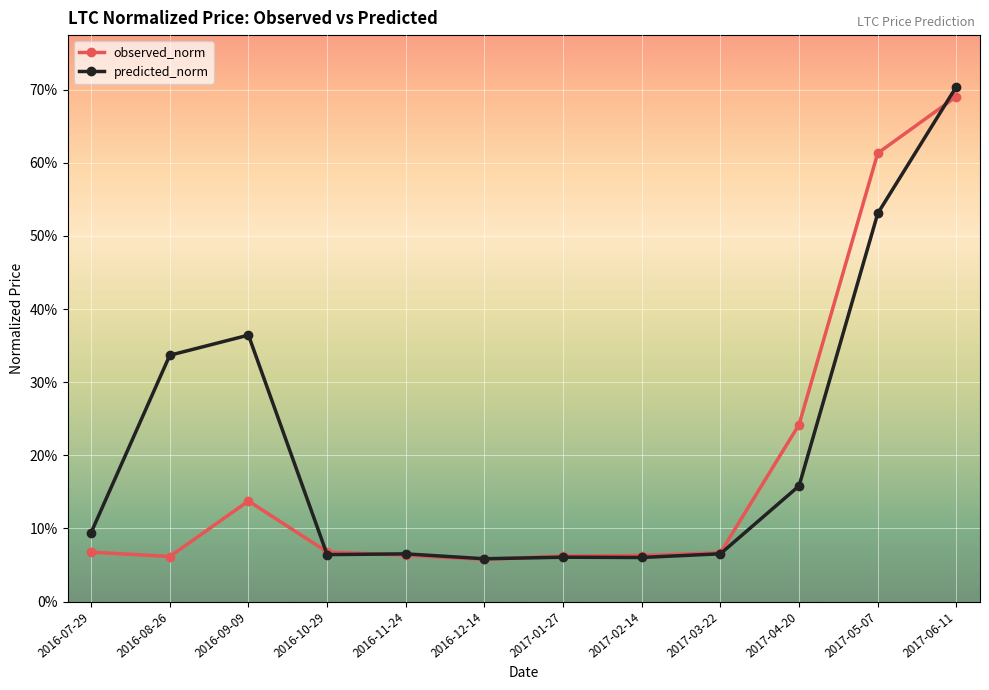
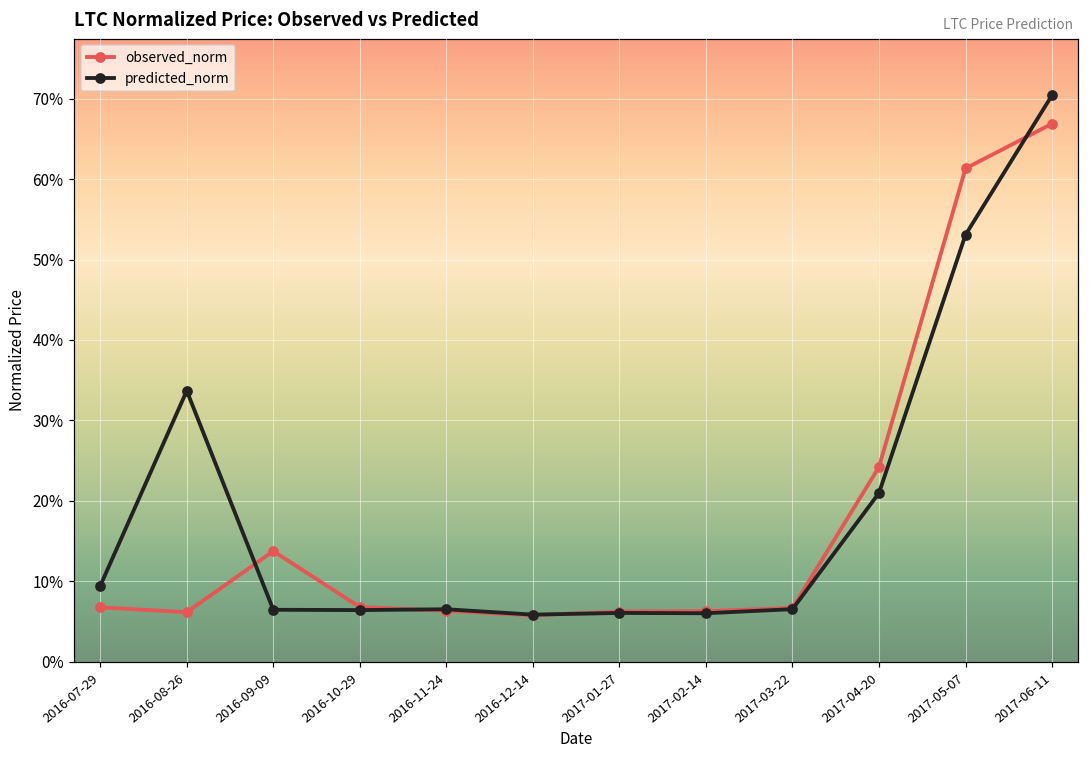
predicted_norm, 2016-09-09: 36% -> 6%
predicted_norm, 2017-04-20: 16% -> 21%
observed_norm, 2017-06-11: 69% -> 67%
